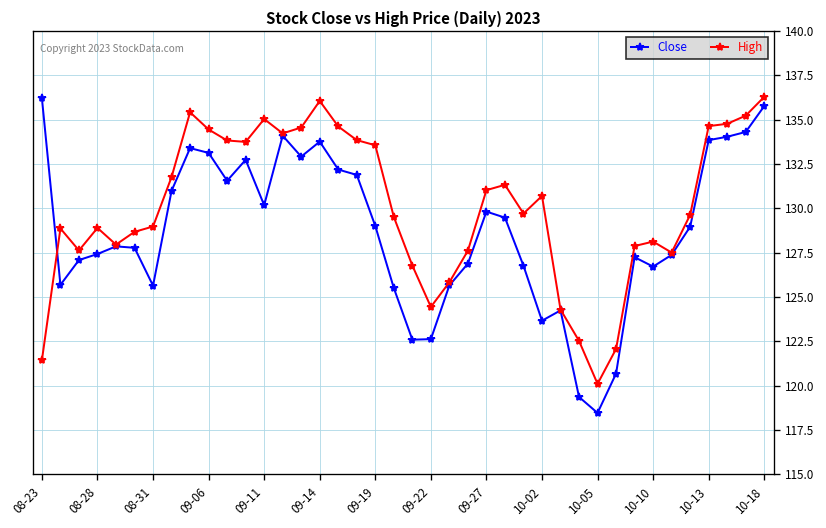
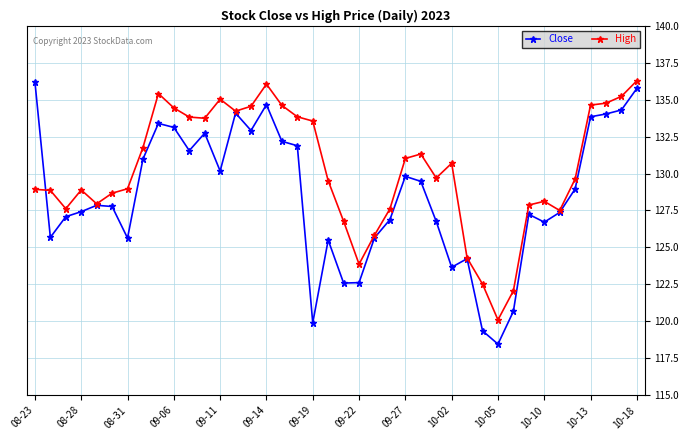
High, 08-23: 121.4 -> 128.9
Close, 09-14: 133.8 -> 134.7
Close, 09-19: 129.0 -> 119.9
High, 09-22: 124.4 -> 123.9
